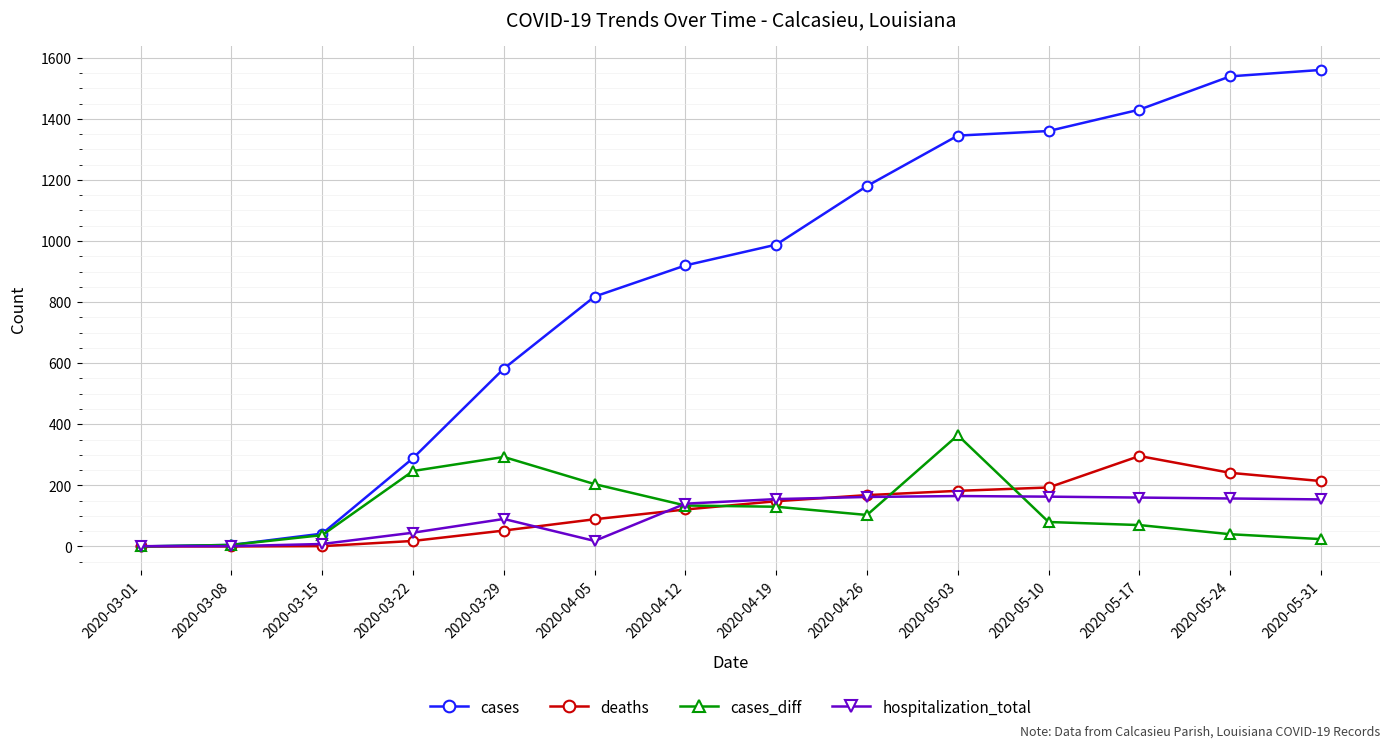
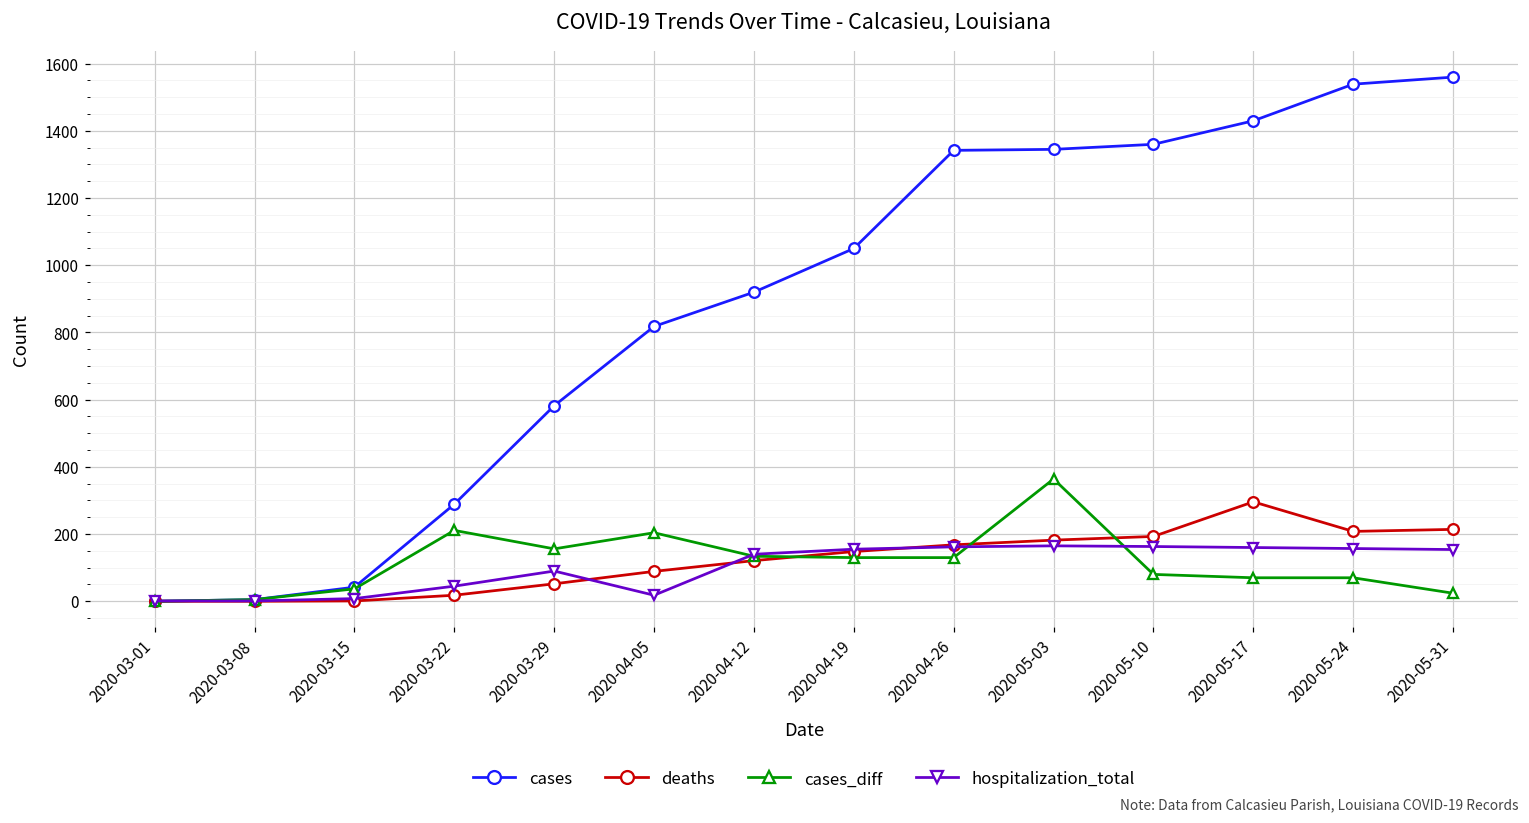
cases_diff, 2020-03-22: 250 -> 210
cases_diff, 2020-03-29: 290 -> 160
cases, 2020-04-19: 990 -> 1050
cases, 2020-04-26: 1180 -> 1340
cases_diff, 2020-04-26: 100 -> 130
deaths, 2020-05-24: 240 -> 210
cases_diff, 2020-05-24: 40 -> 70
